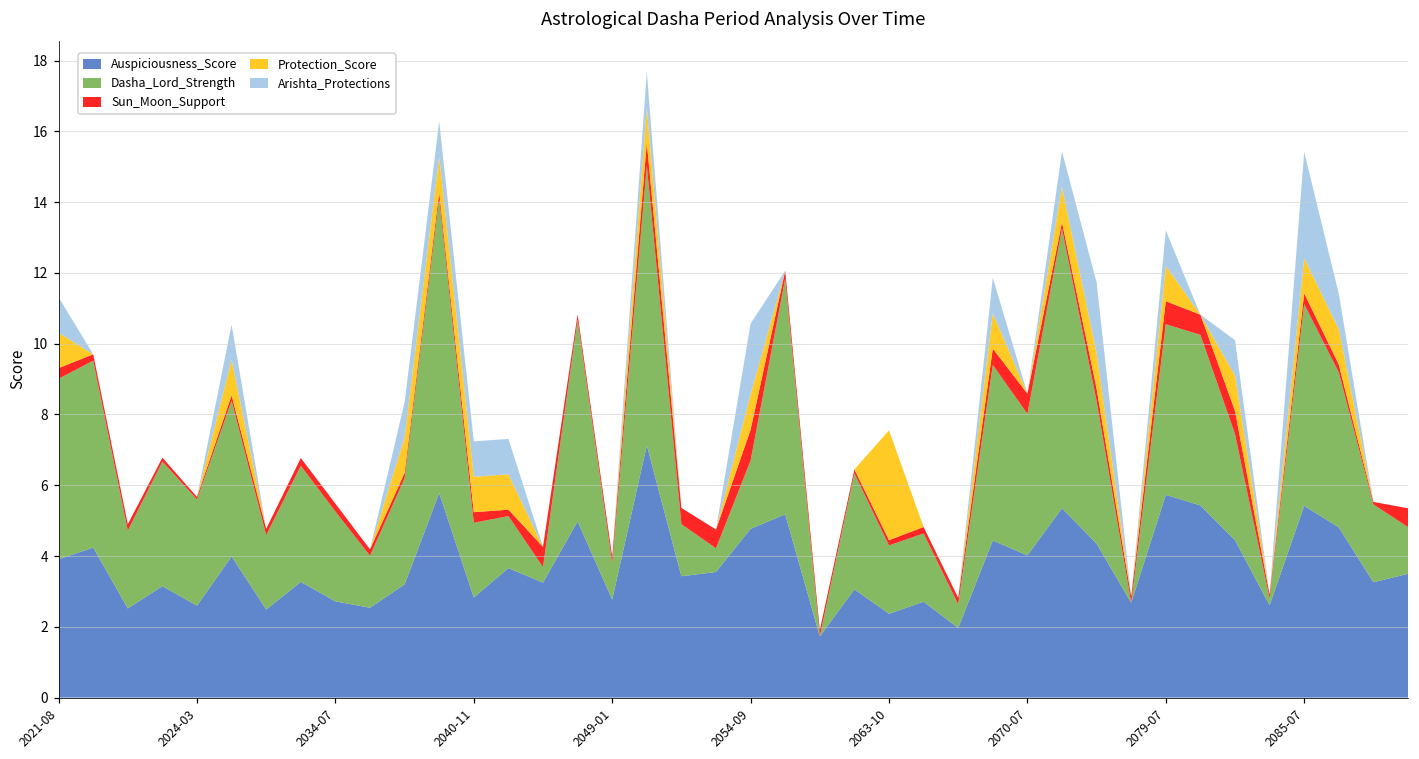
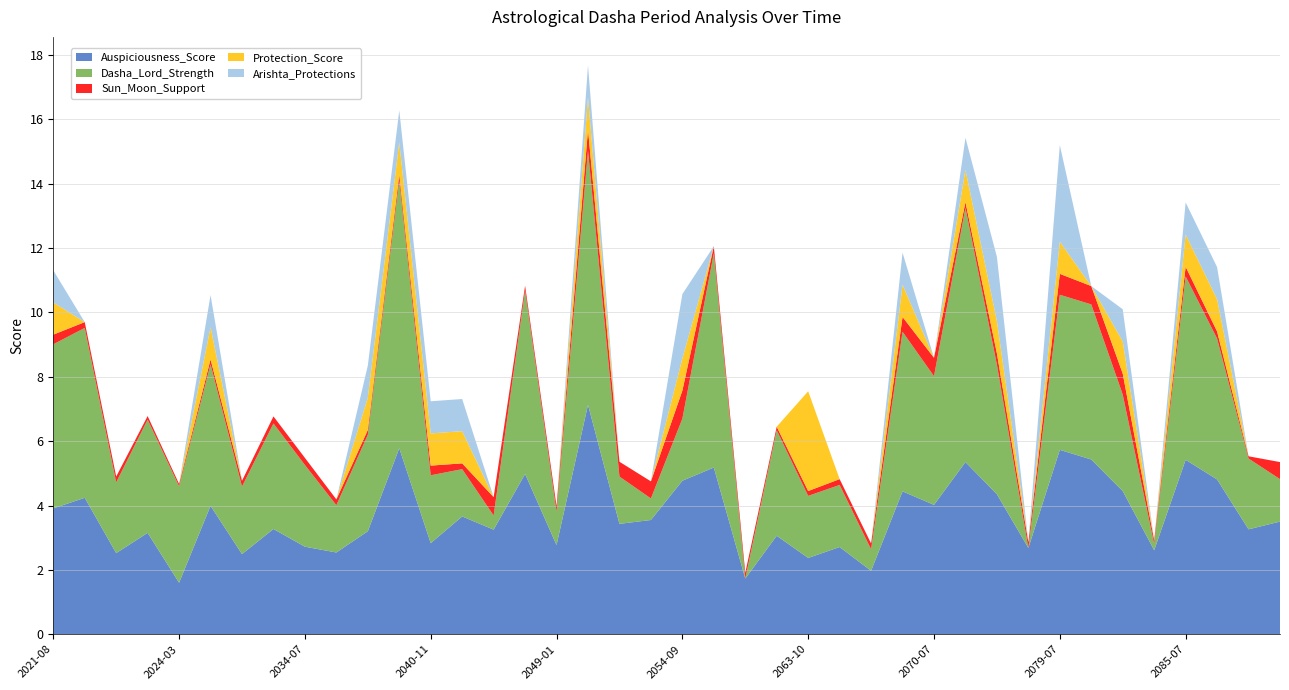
Auspiciousness_Score, 2024-03: 2.6 -> 1.6
Arishta_Protections, 2079-07: 1 -> 3
Arishta_Protections, 2085-07: 3 -> 1
